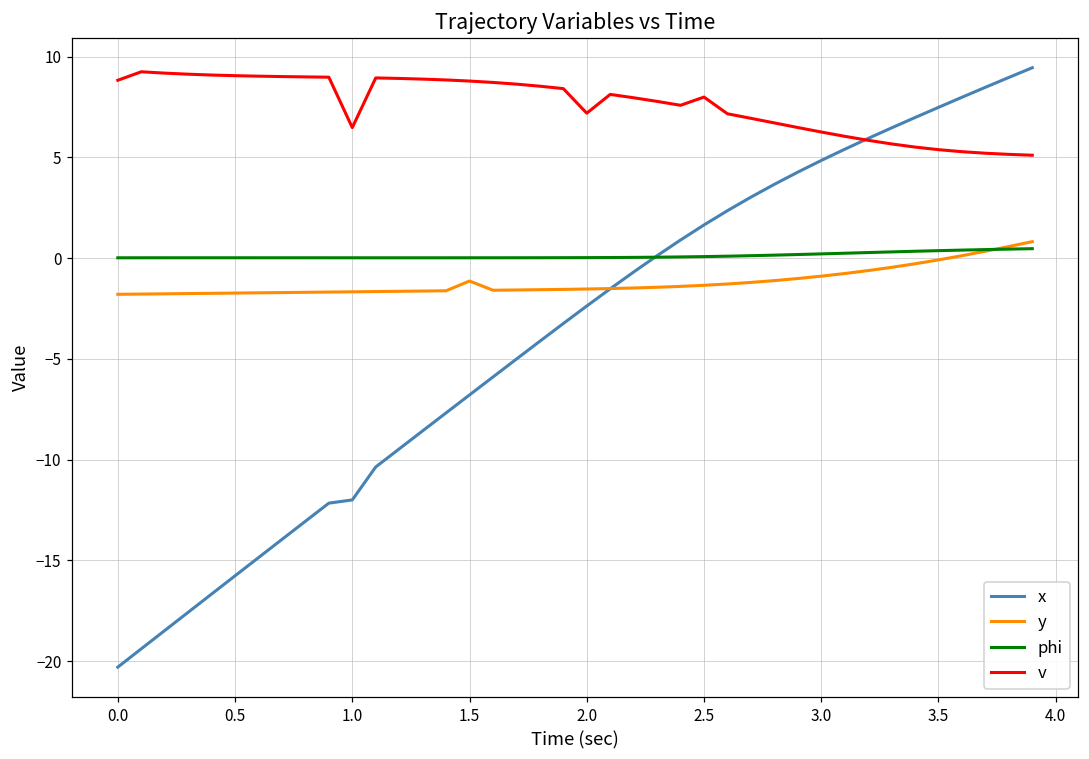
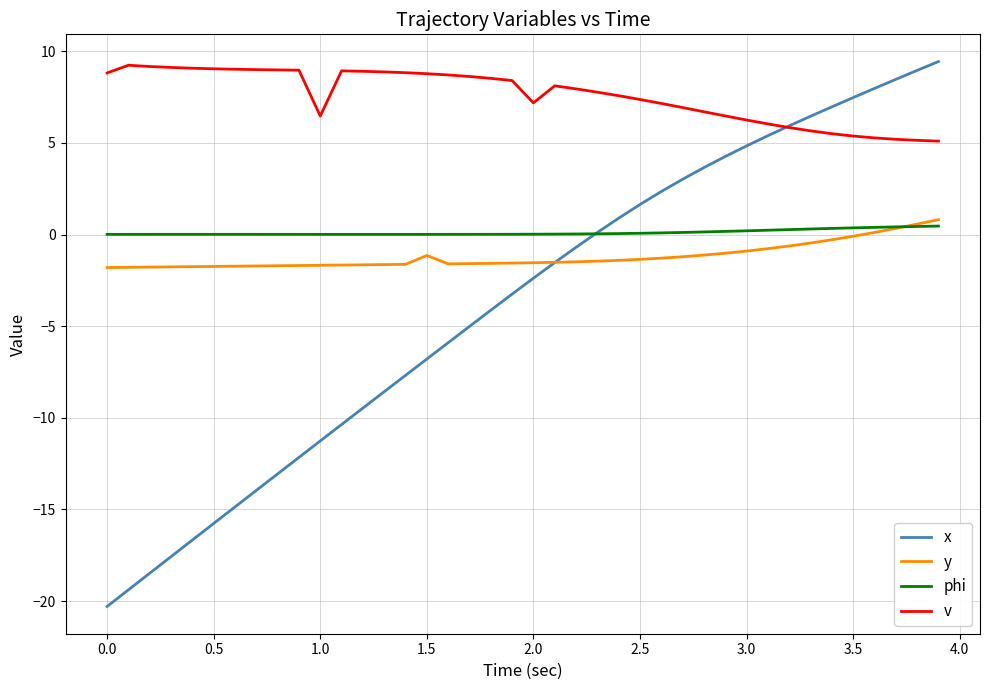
x, 1.0: -12.0 -> -11.3
v, 2.5: 8.0 -> 7.4
